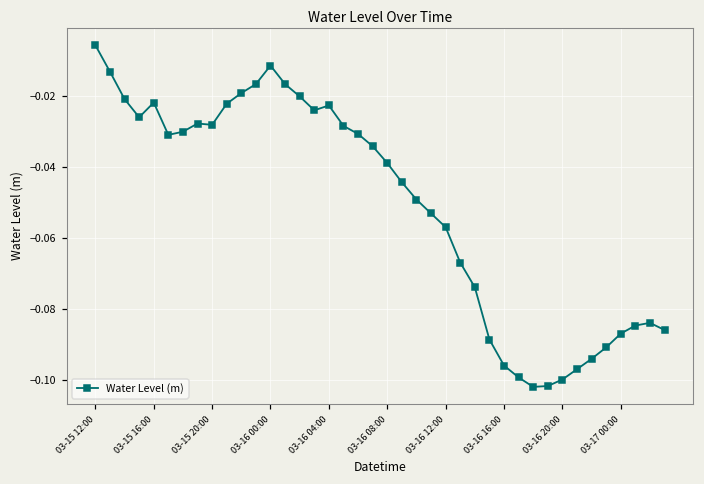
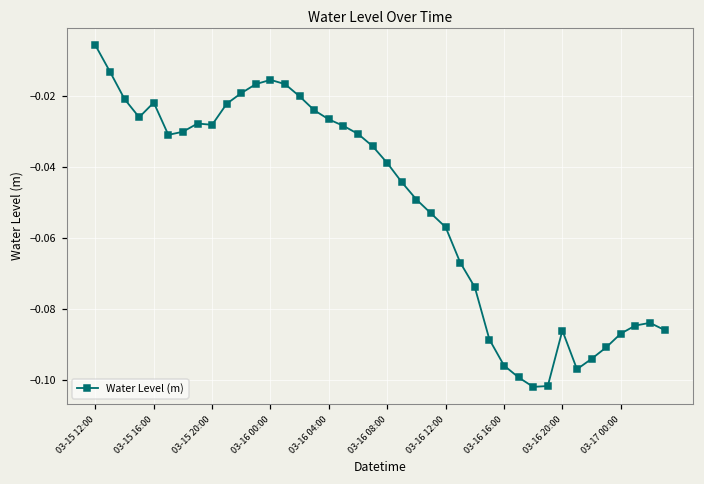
03-16 00:00: -0.011 -> -0.015
03-16 04:00: -0.023 -> -0.027
03-16 20:00: -0.100 -> -0.086
